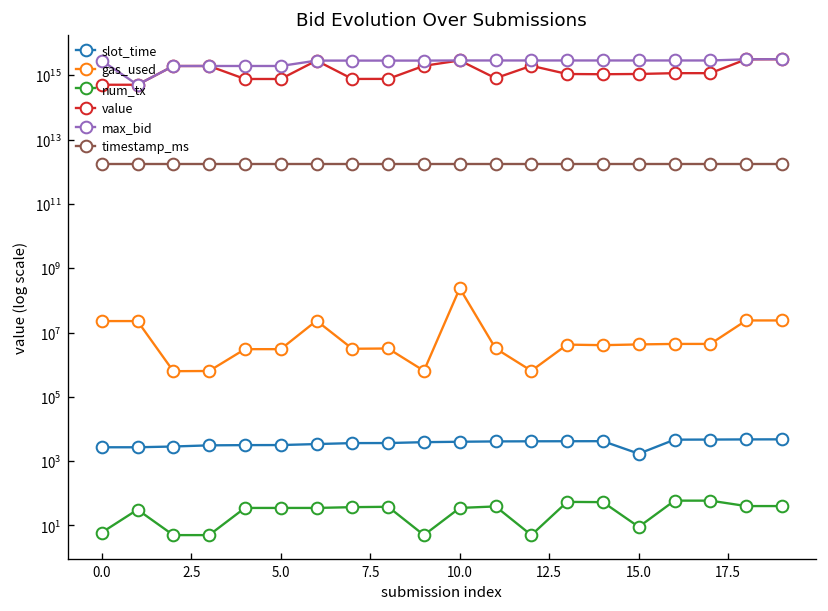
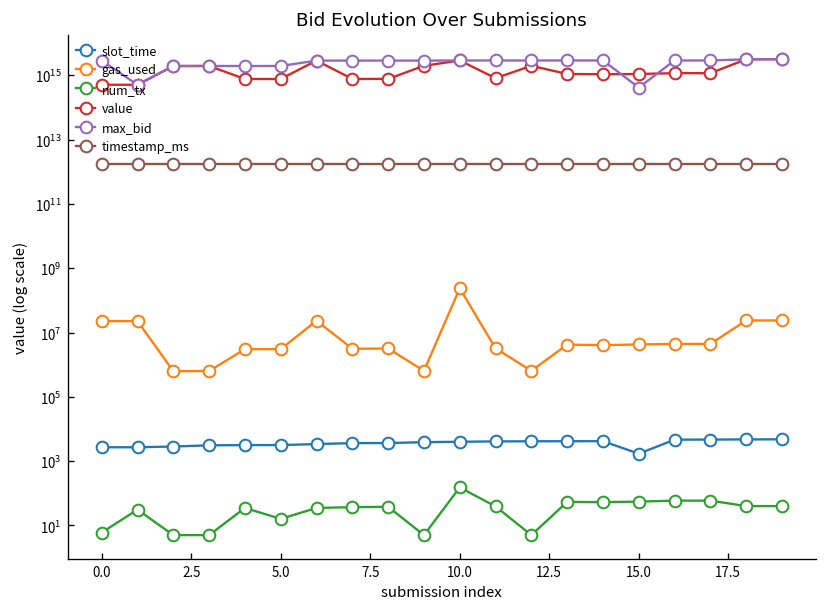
num_tx, 5.0: 40 -> 20
num_tx, 10.0: 40 -> 200
num_tx, 15.0: 9 -> 60
max_bid, 15.0: 3000000000000000 -> 400000000000000
